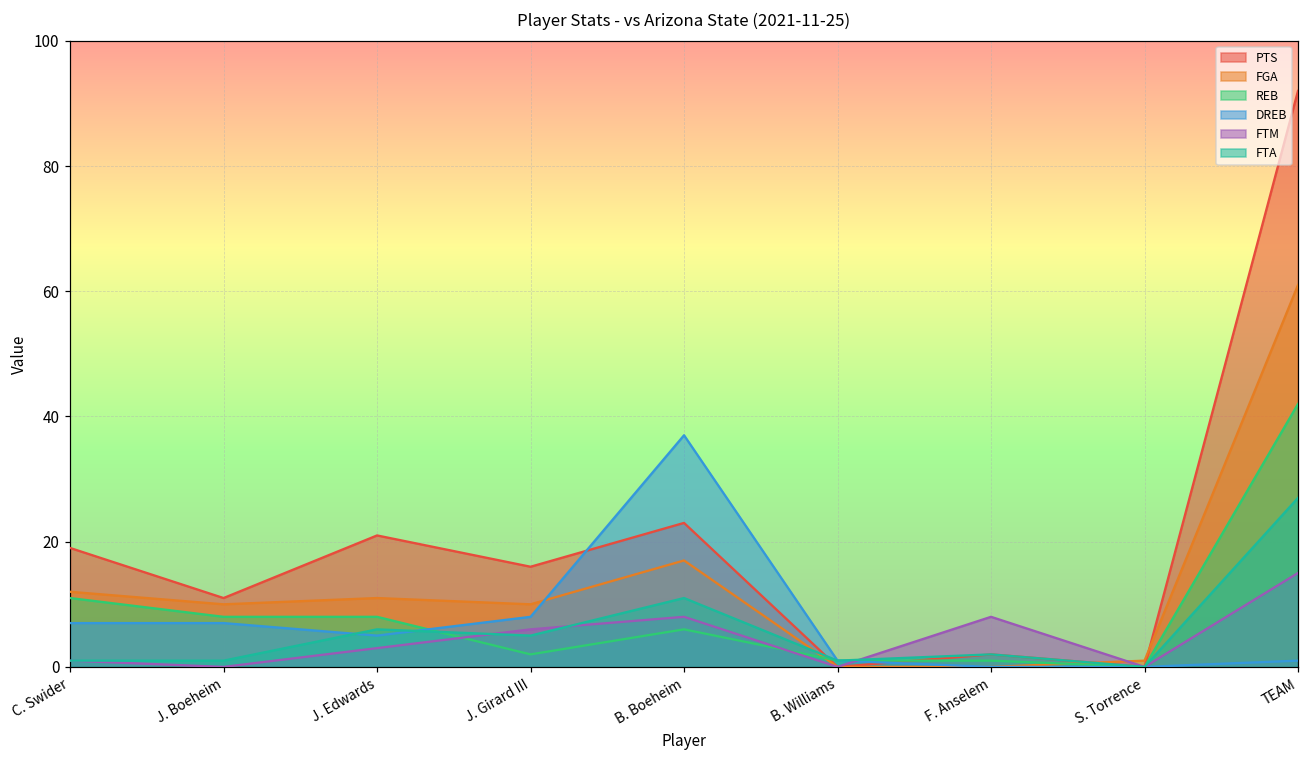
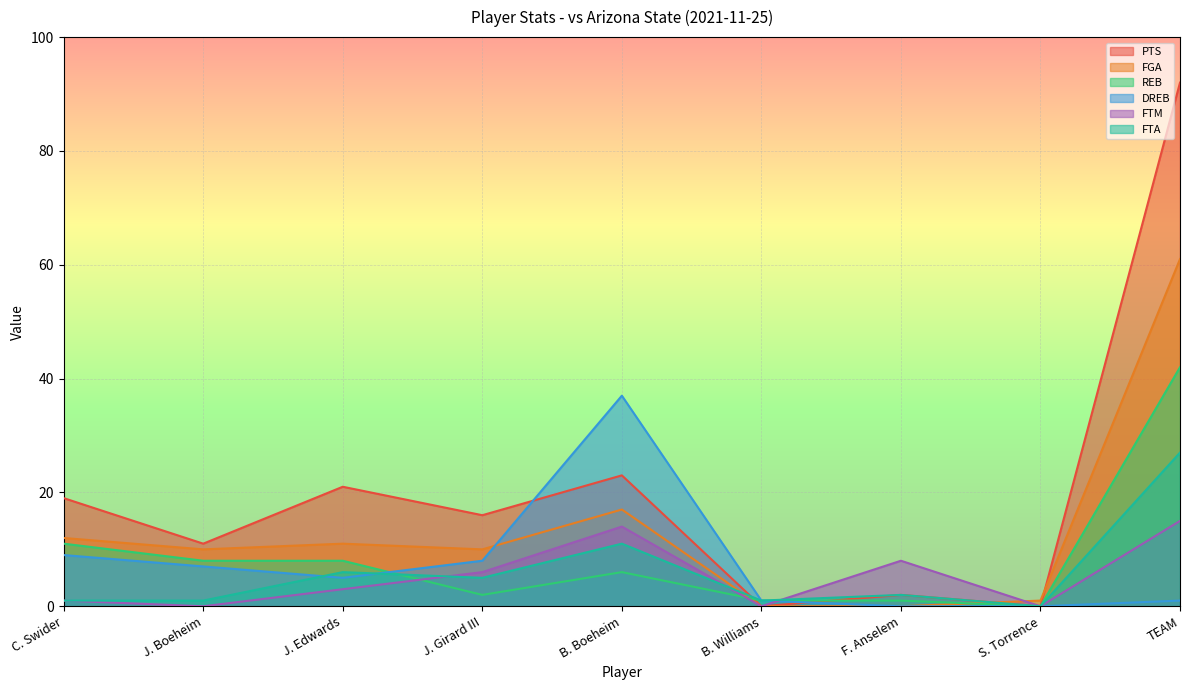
DREB, C. Swider: 7 -> 9
FTM, B. Boeheim: 8 -> 14
